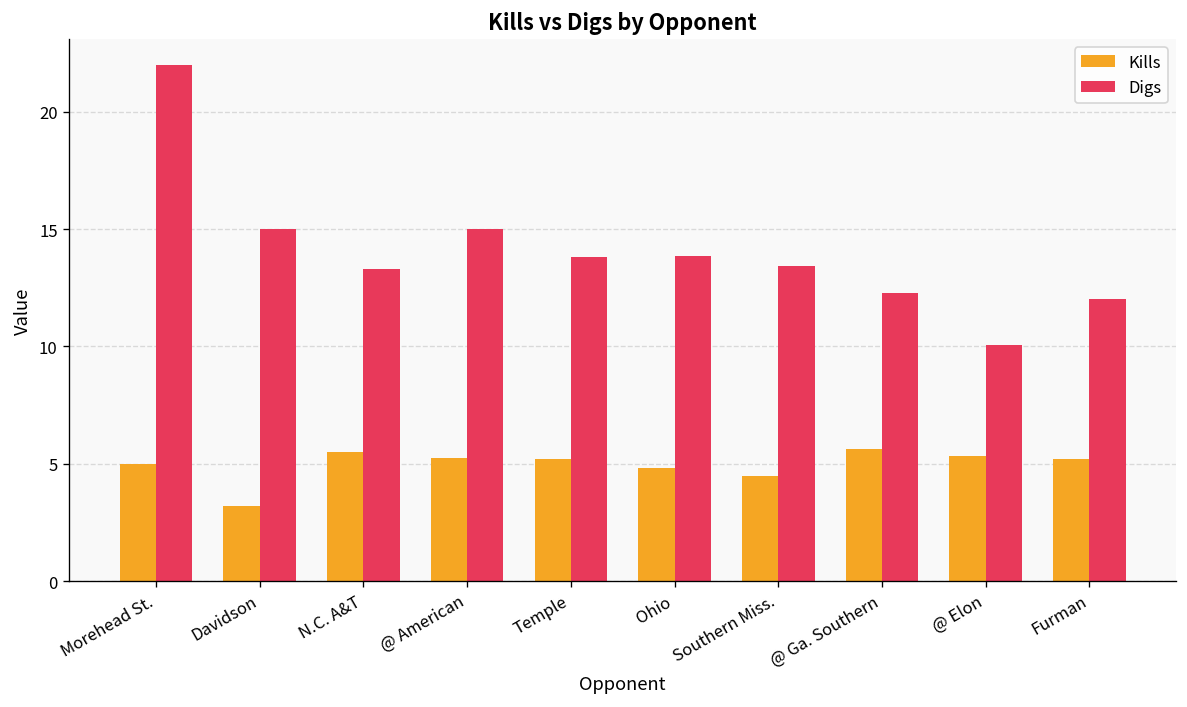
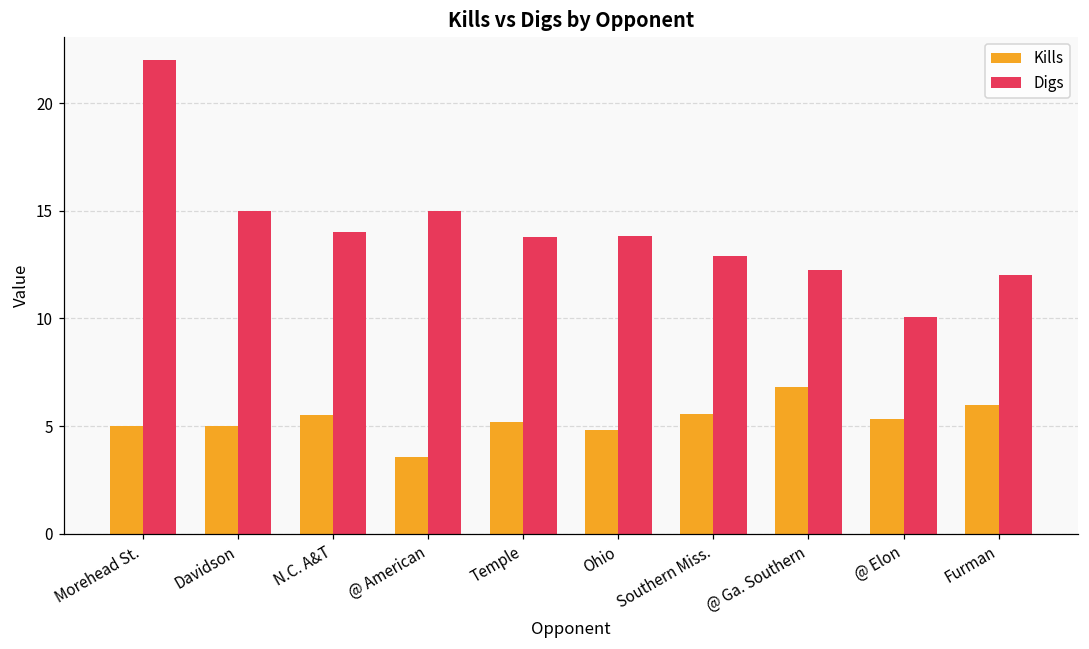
Kills, Davidson: 3.2 -> 5.0
Digs, N.C. A&T: 13.3 -> 14.0
Kills, @ American: 5.3 -> 3.6
Kills, Southern Miss.: 4.5 -> 5.6
Digs, Southern Miss.: 13.4 -> 12.9
Kills, @ Ga. Southern: 5.6 -> 6.8
Kills, Furman: 5.2 -> 6.0
